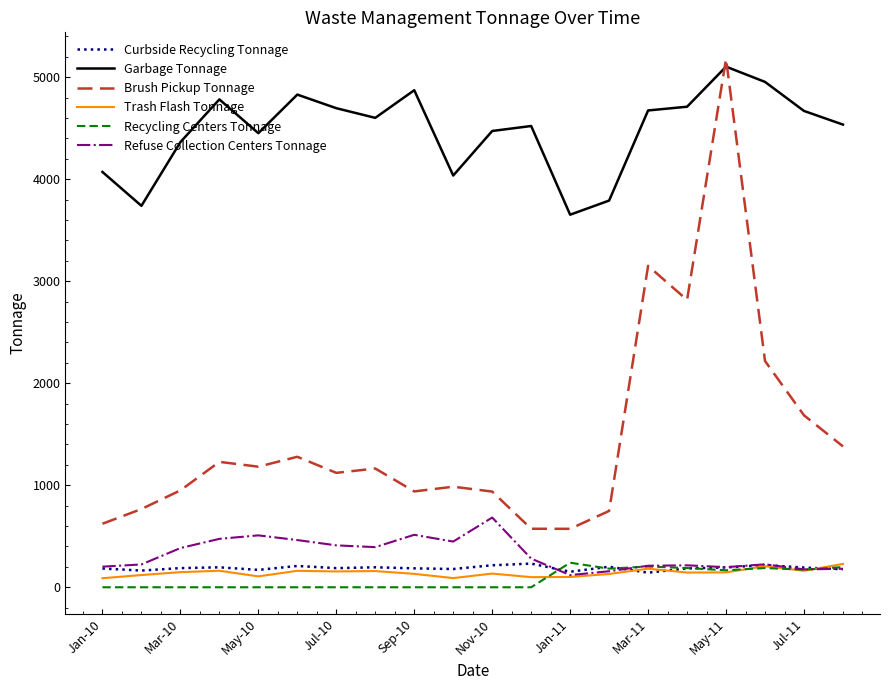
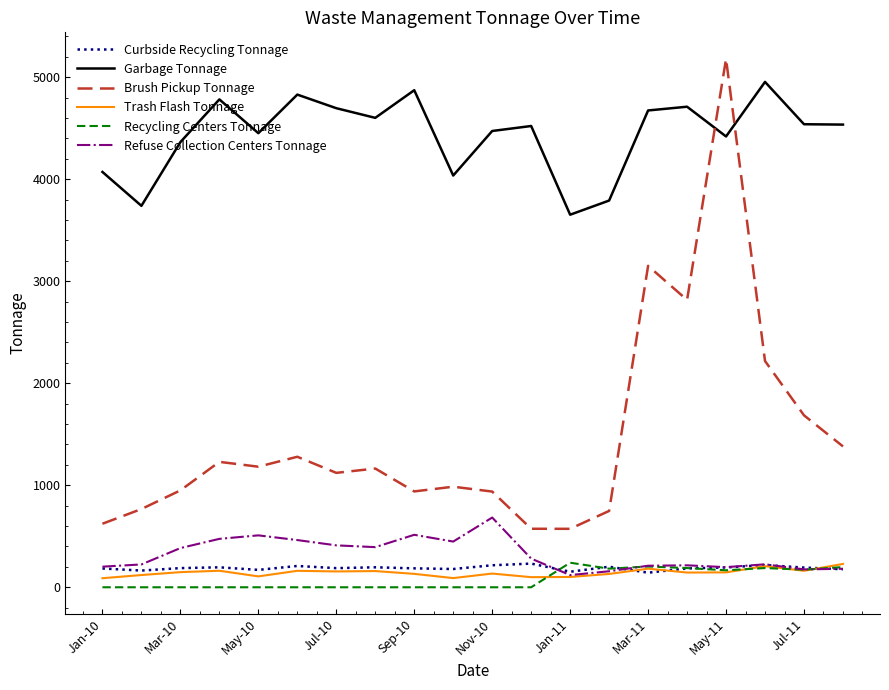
Garbage Tonnage, May-11: 5100 -> 4420
Garbage Tonnage, Jul-11: 4670 -> 4540
